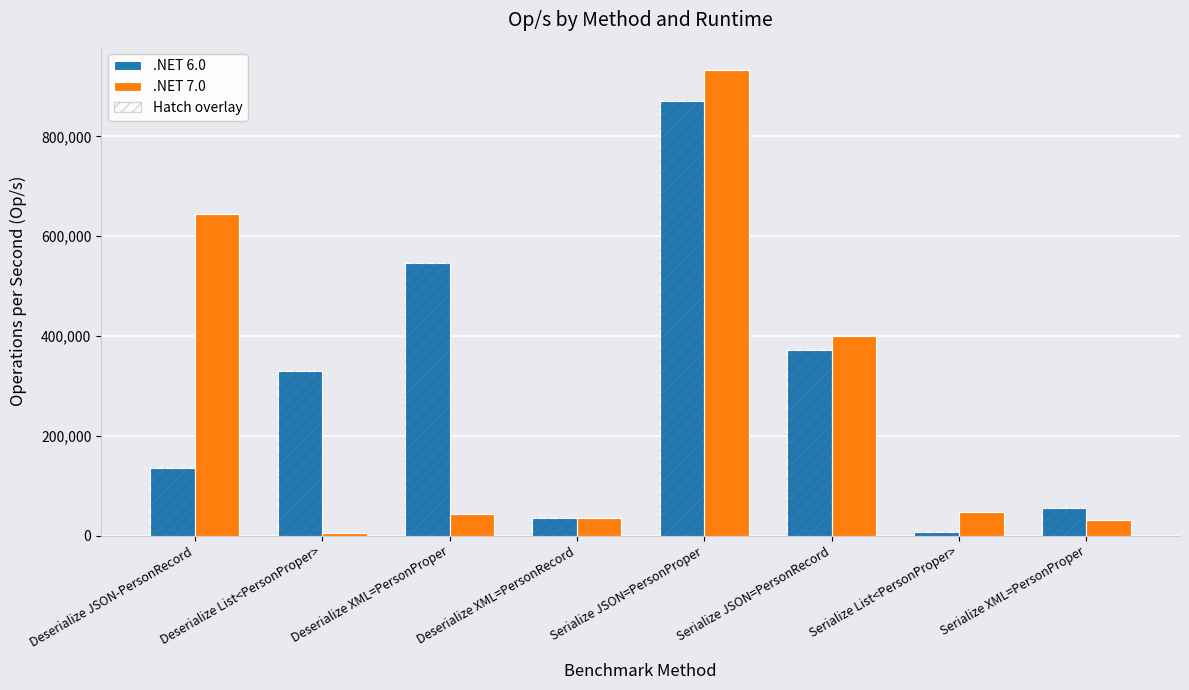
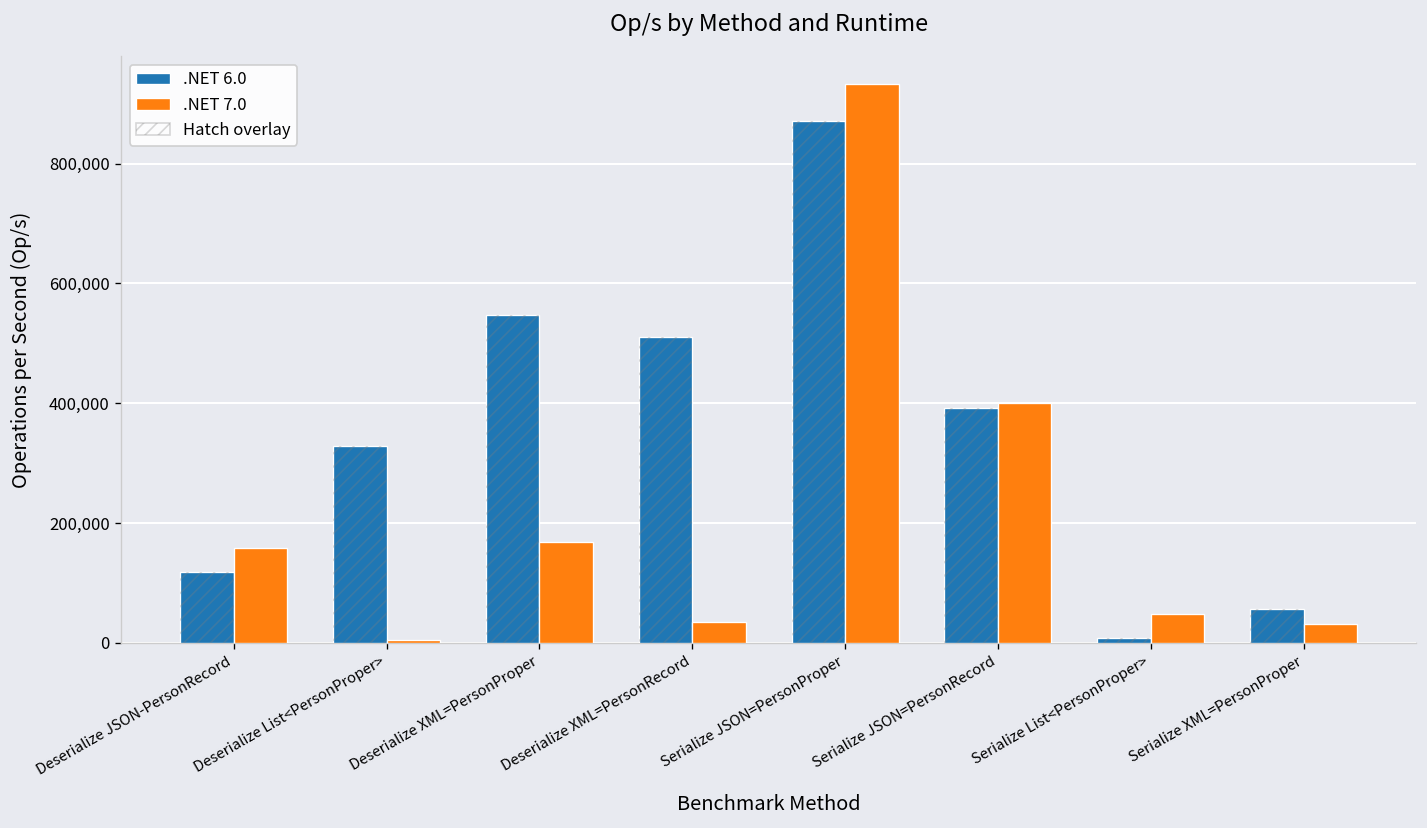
.NET 6.0, Deserialize JSON-PersonRecord: 140,000 -> 120,000
.NET 7.0, Deserialize JSON-PersonRecord: 650,000 -> 160,000
.NET 7.0, Deserialize XML=PersonProper: 40,000 -> 170,000
.NET 6.0, Deserialize XML=PersonRecord: 40,000 -> 510,000
.NET 6.0, Serialize JSON=PersonRecord: 370,000 -> 390,000
